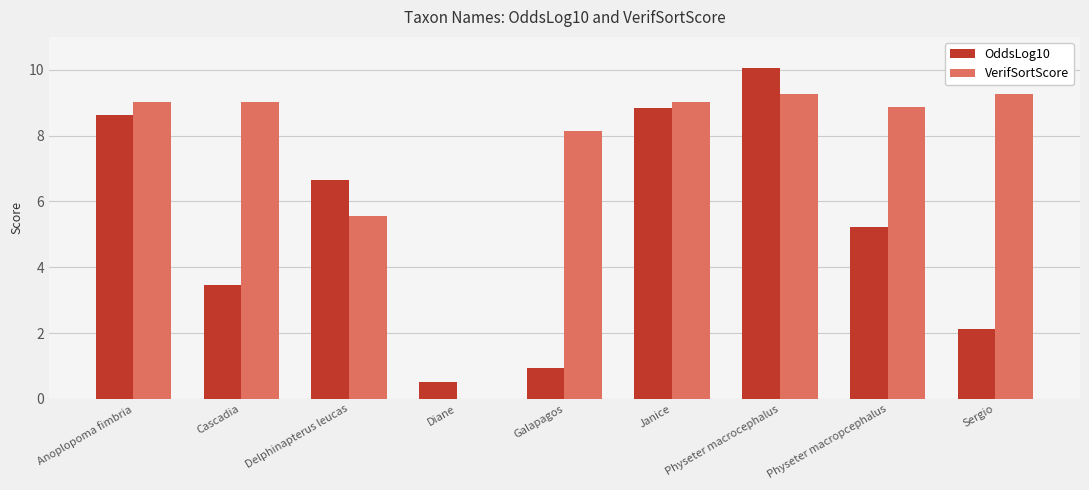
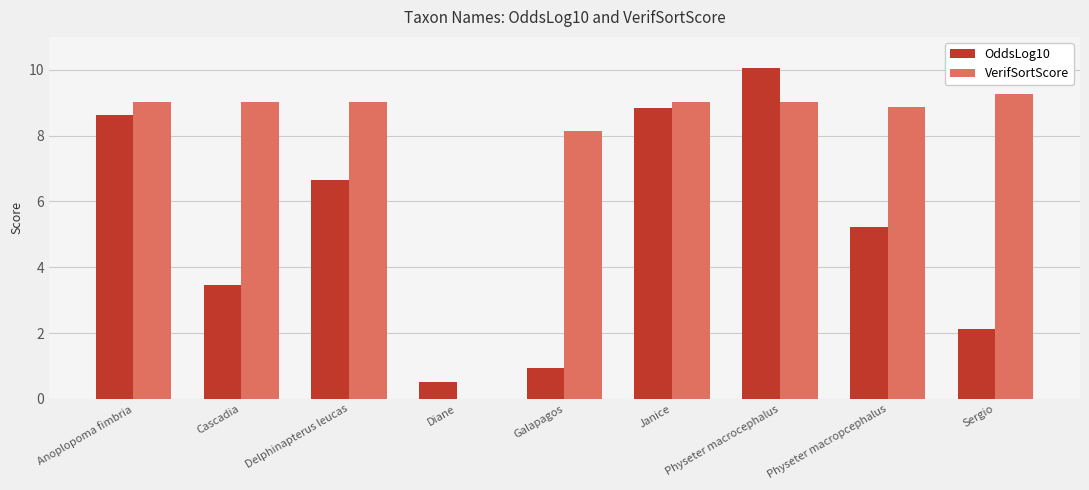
VerifSortScore, Delphinapterus leucas: 5.6 -> 9.0
VerifSortScore, Physeter macrocephalus: 9.3 -> 9.0
